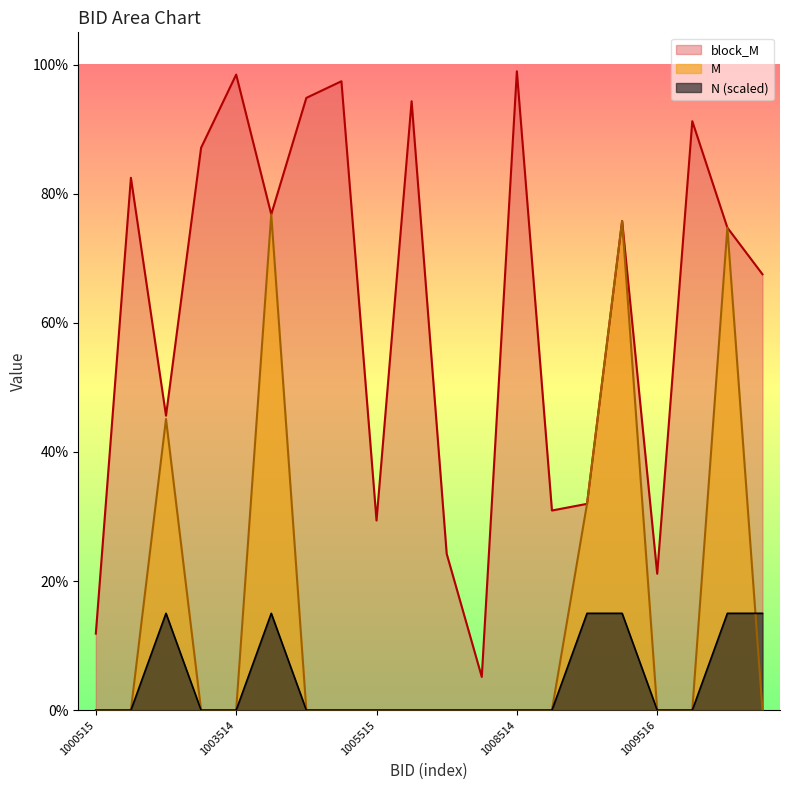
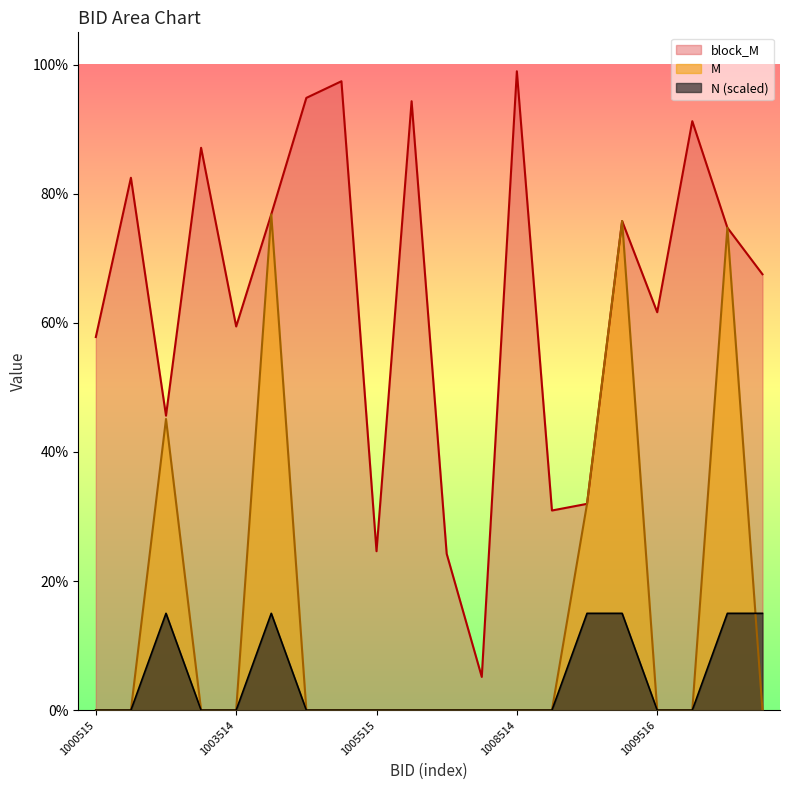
block_M, 1000515: 12% -> 58%
block_M, 1003514: 98% -> 59%
block_M, 1005515: 29% -> 25%
block_M, 1009516: 21% -> 62%
